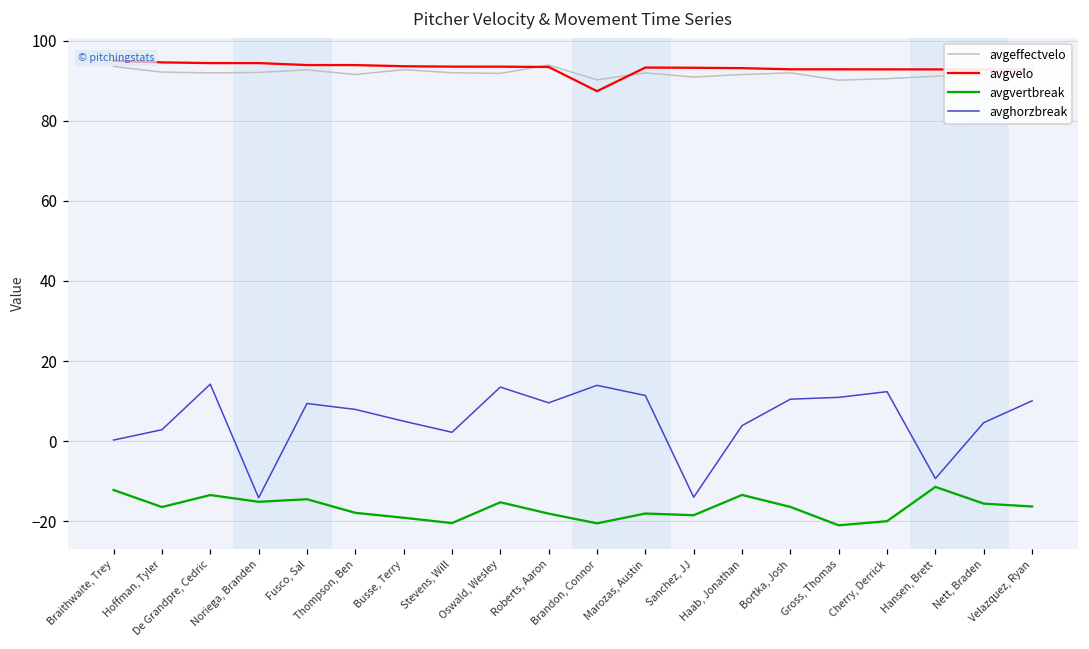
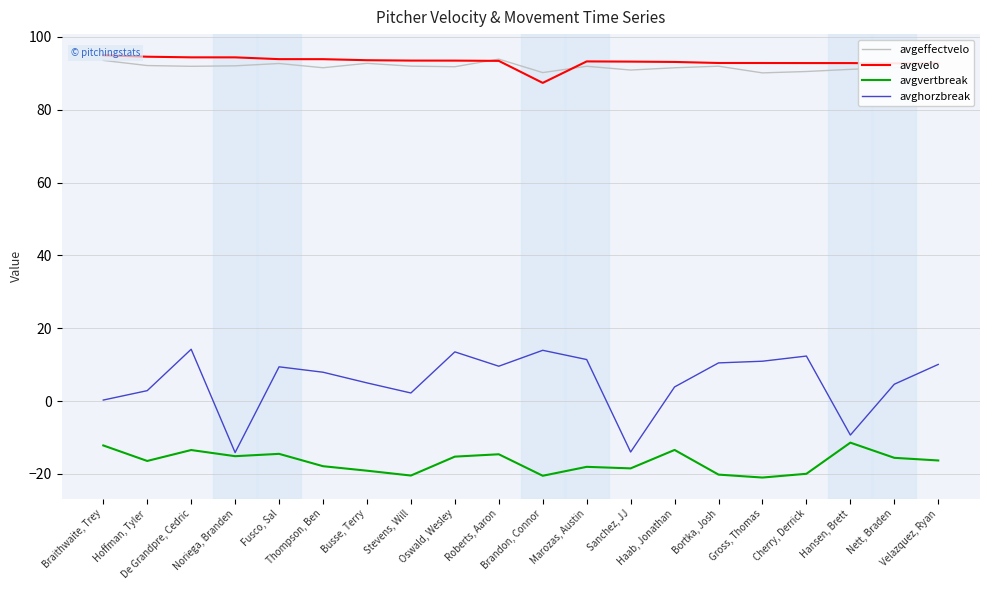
avgvertbreak, Roberts, Aaron: -18 -> -15
avgvertbreak, Bortka, Josh: -16 -> -20
